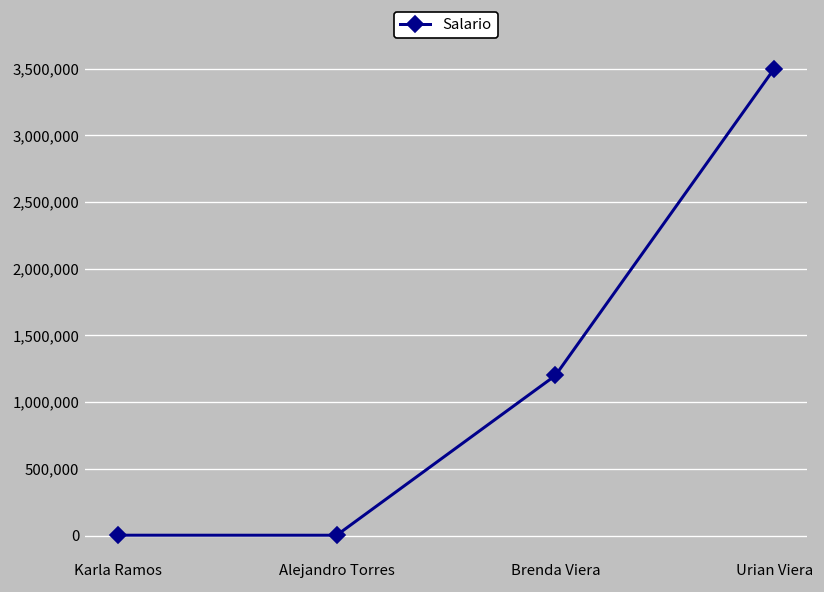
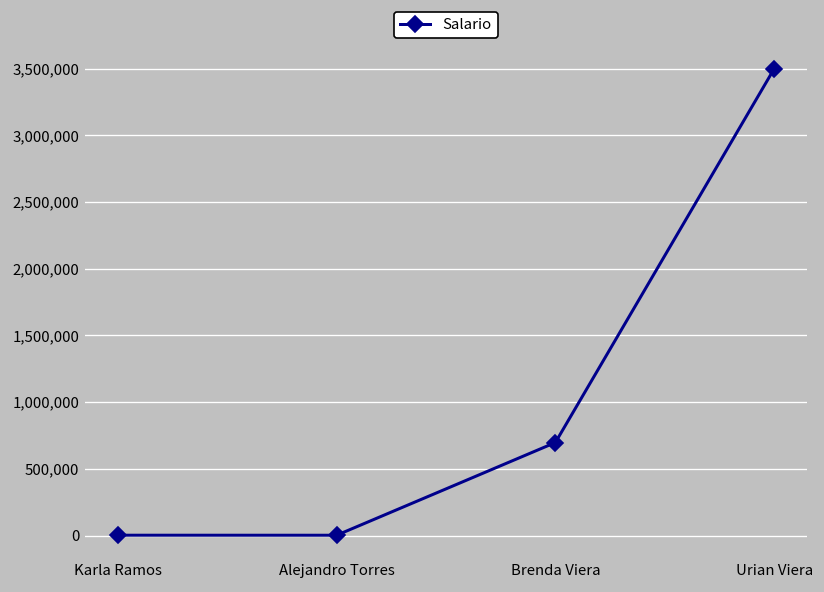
Brenda Viera: 1,200,000 -> 700,000
